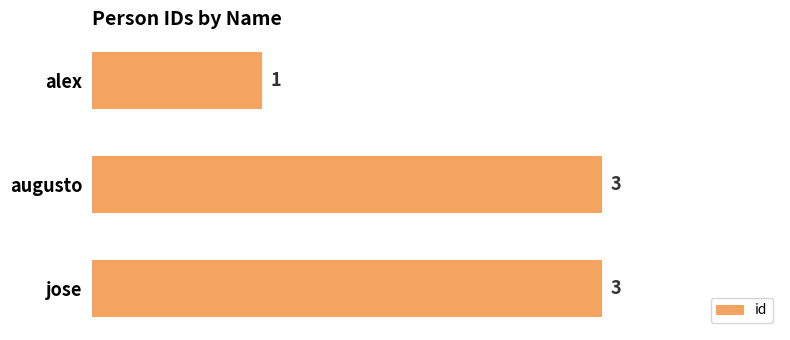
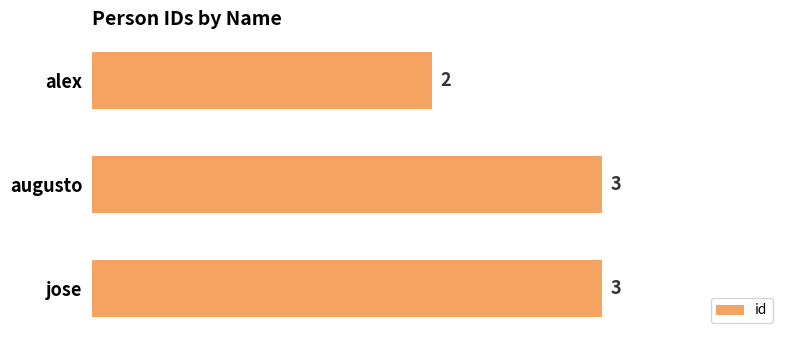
alex: 1 -> 2
